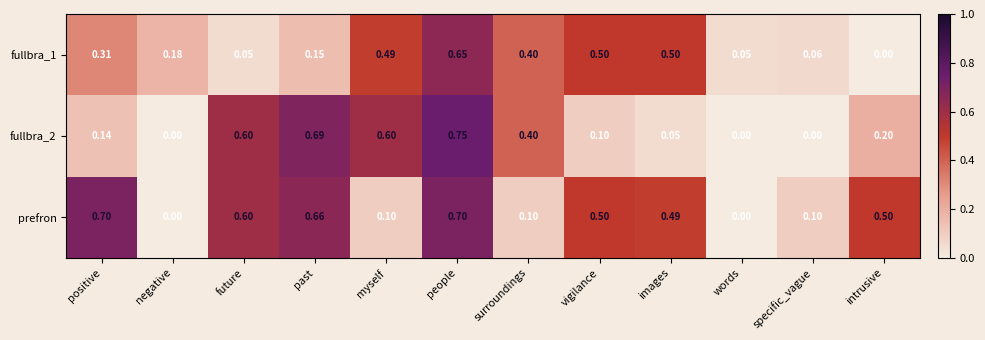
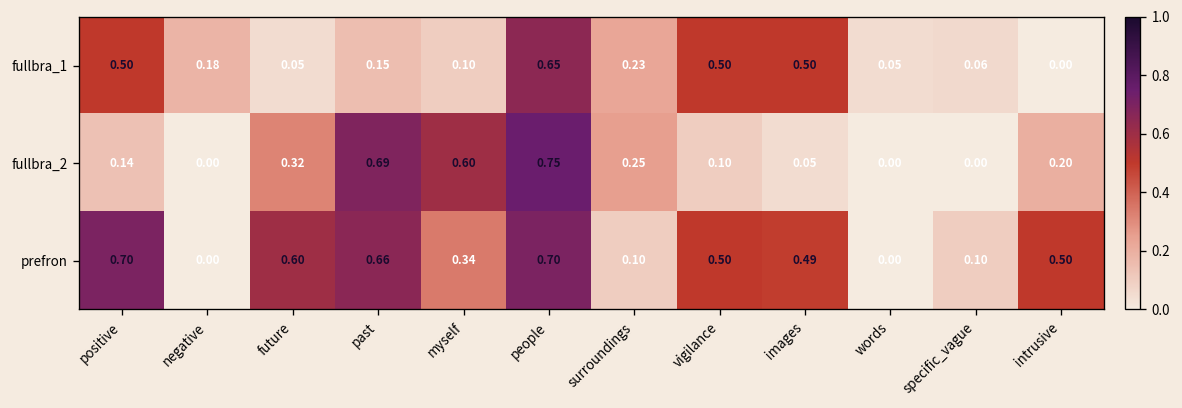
fullbra_1, positive: 0.31 -> 0.50
fullbra_1, myself: 0.49 -> 0.10
fullbra_1, surroundings: 0.40 -> 0.23
fullbra_2, future: 0.60 -> 0.32
fullbra_2, surroundings: 0.40 -> 0.25
prefron, myself: 0.10 -> 0.34
